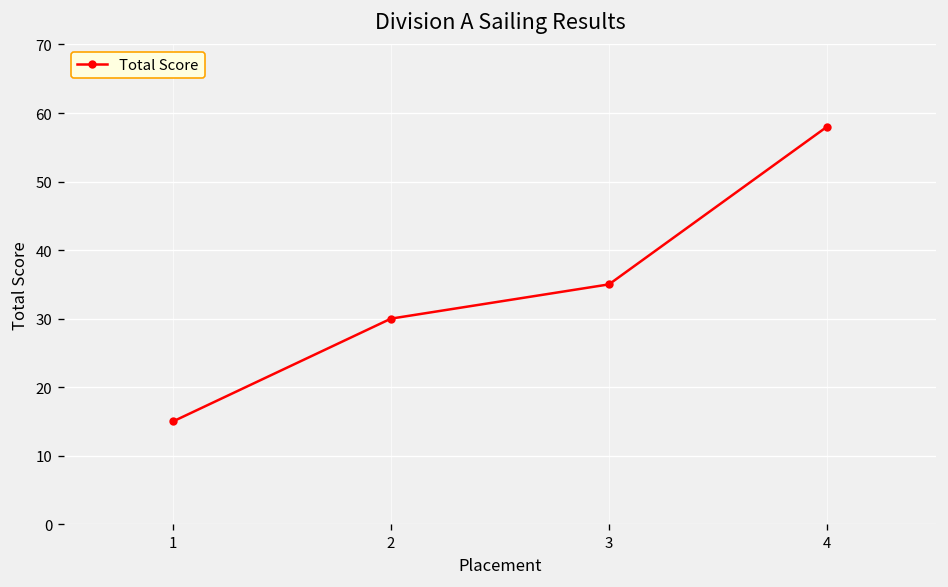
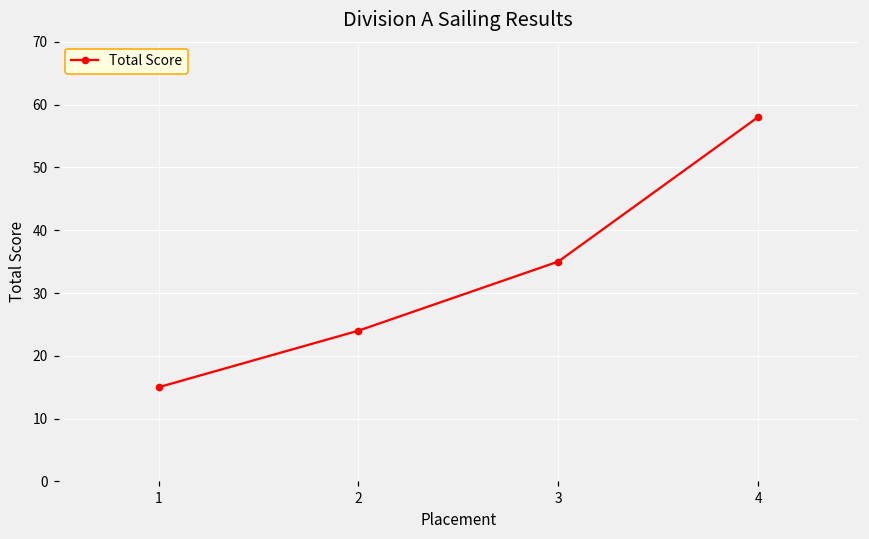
2: 30 -> 24
